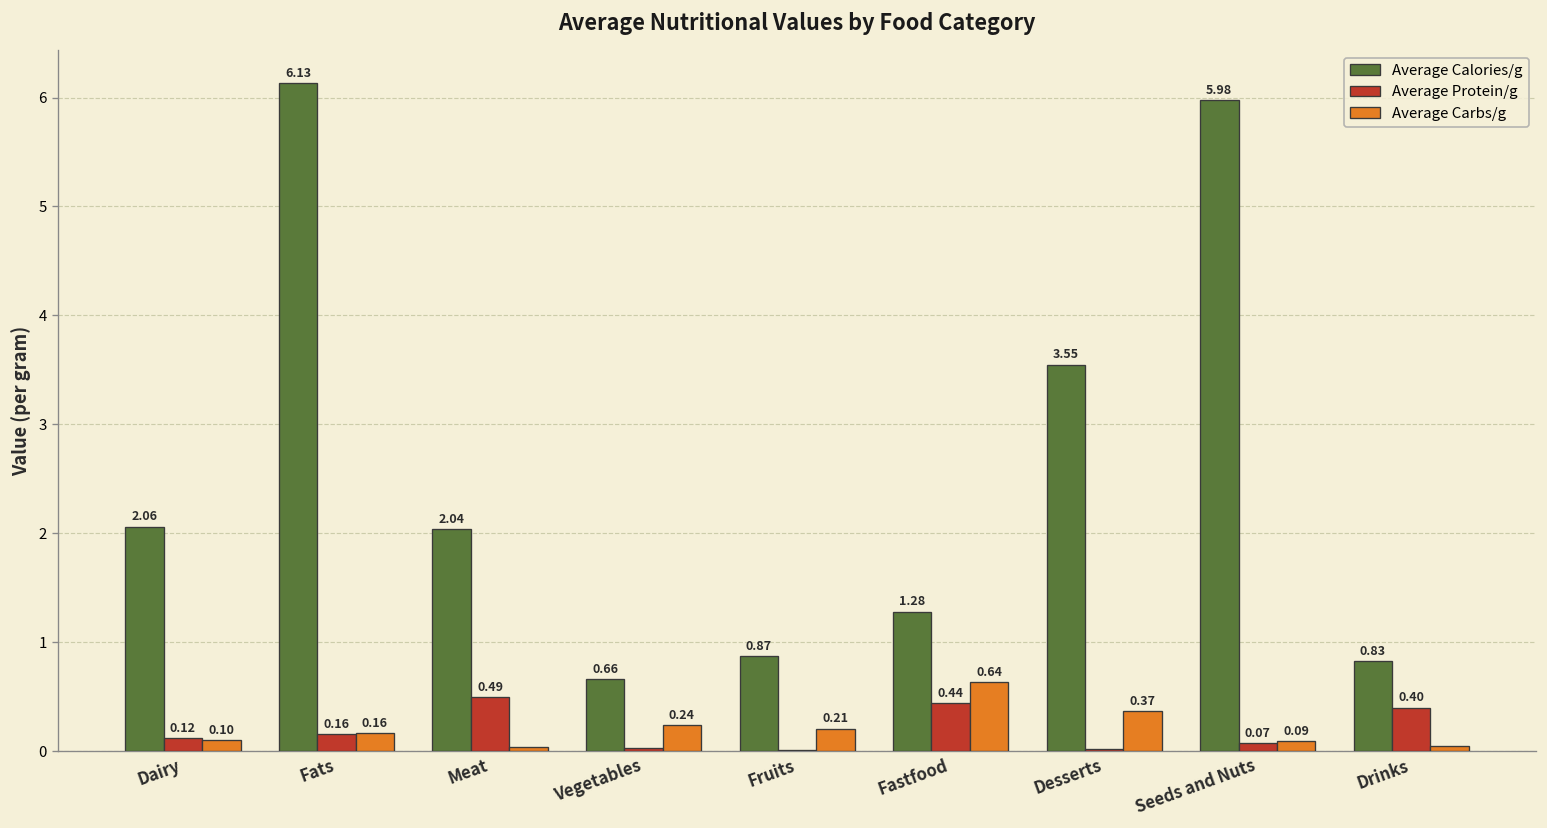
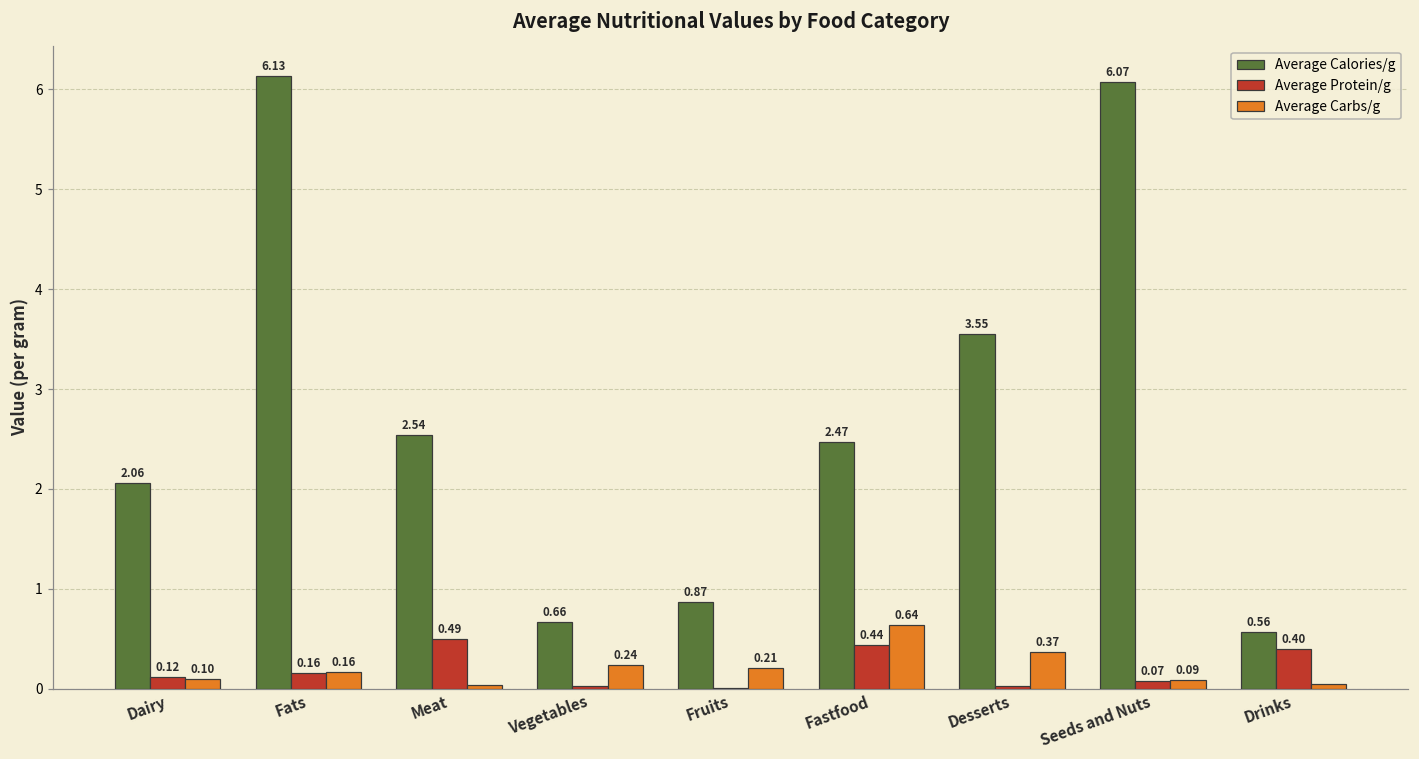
Average Calories/g, Meat: 2.04 -> 2.54
Average Calories/g, Fastfood: 1.28 -> 2.47
Average Calories/g, Seeds and Nuts: 5.98 -> 6.07
Average Calories/g, Drinks: 0.83 -> 0.56
